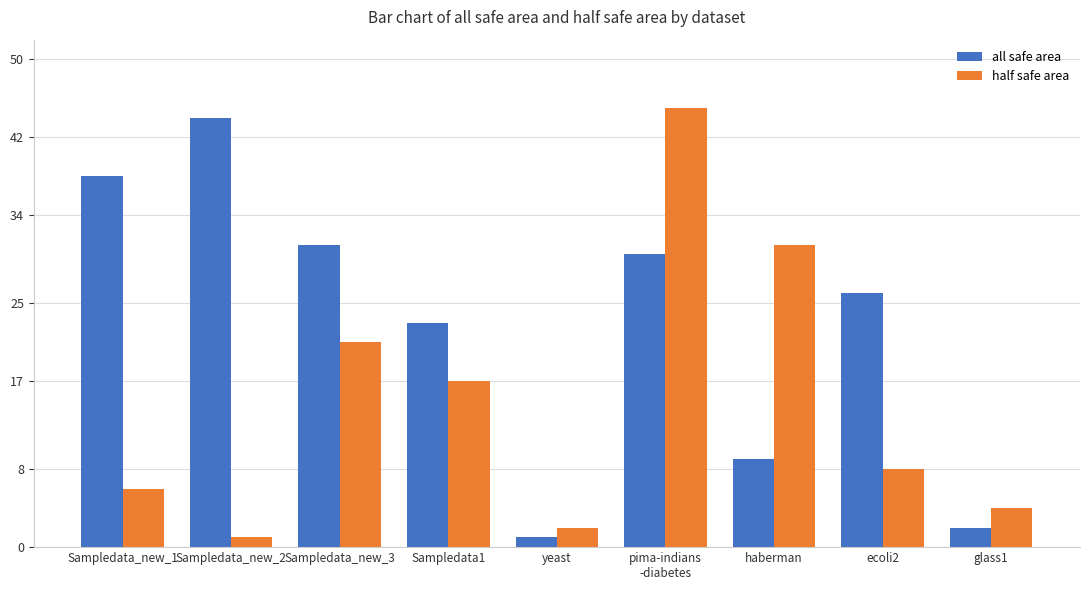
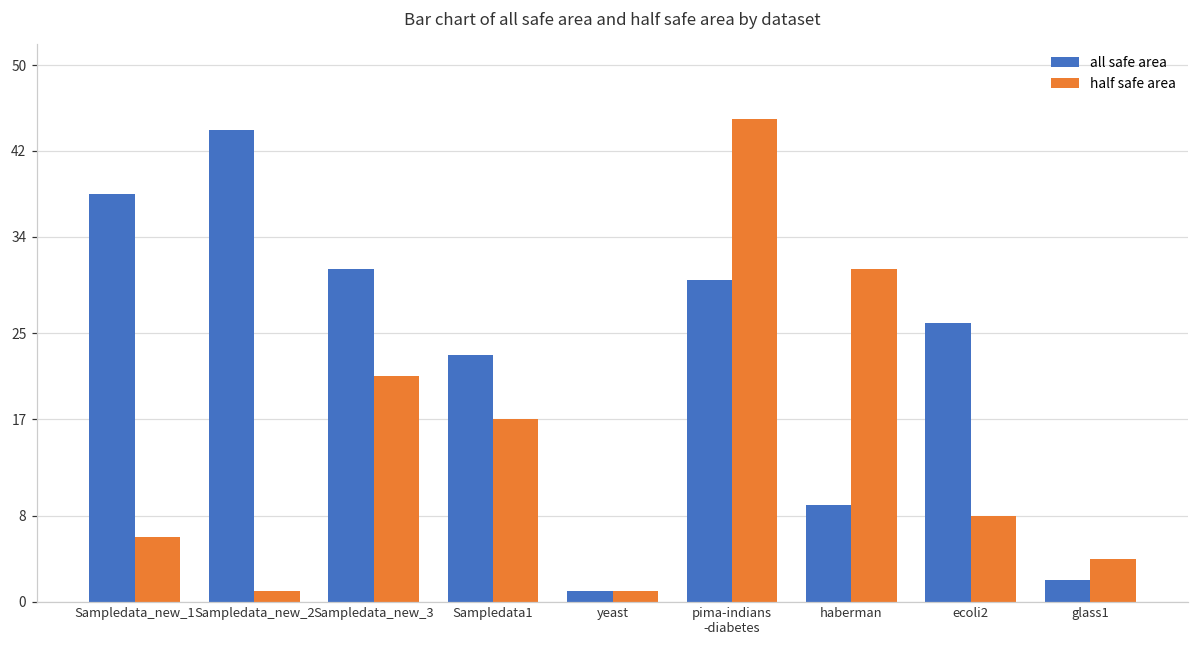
half safe area, yeast: 2 -> 1
